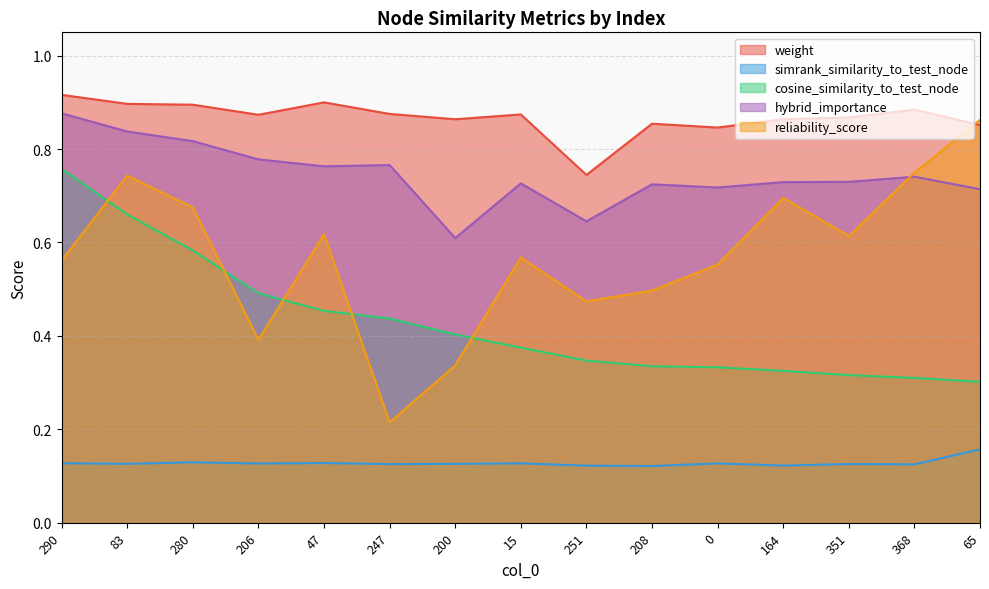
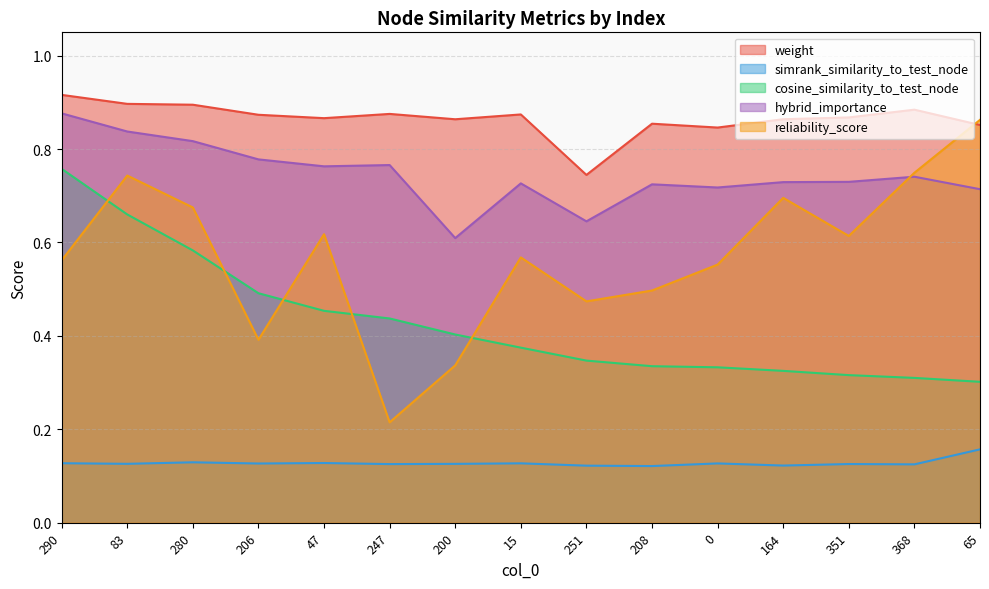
weight, 47: 0.90 -> 0.87
